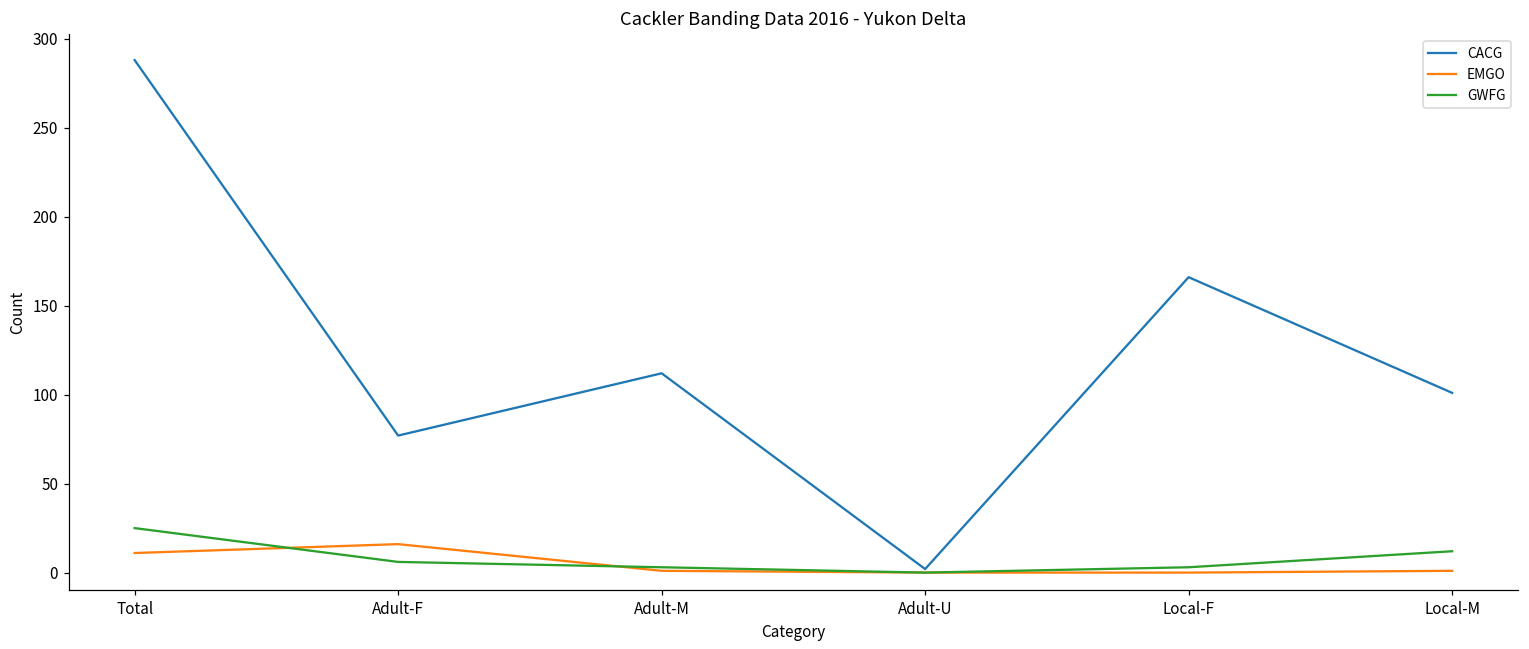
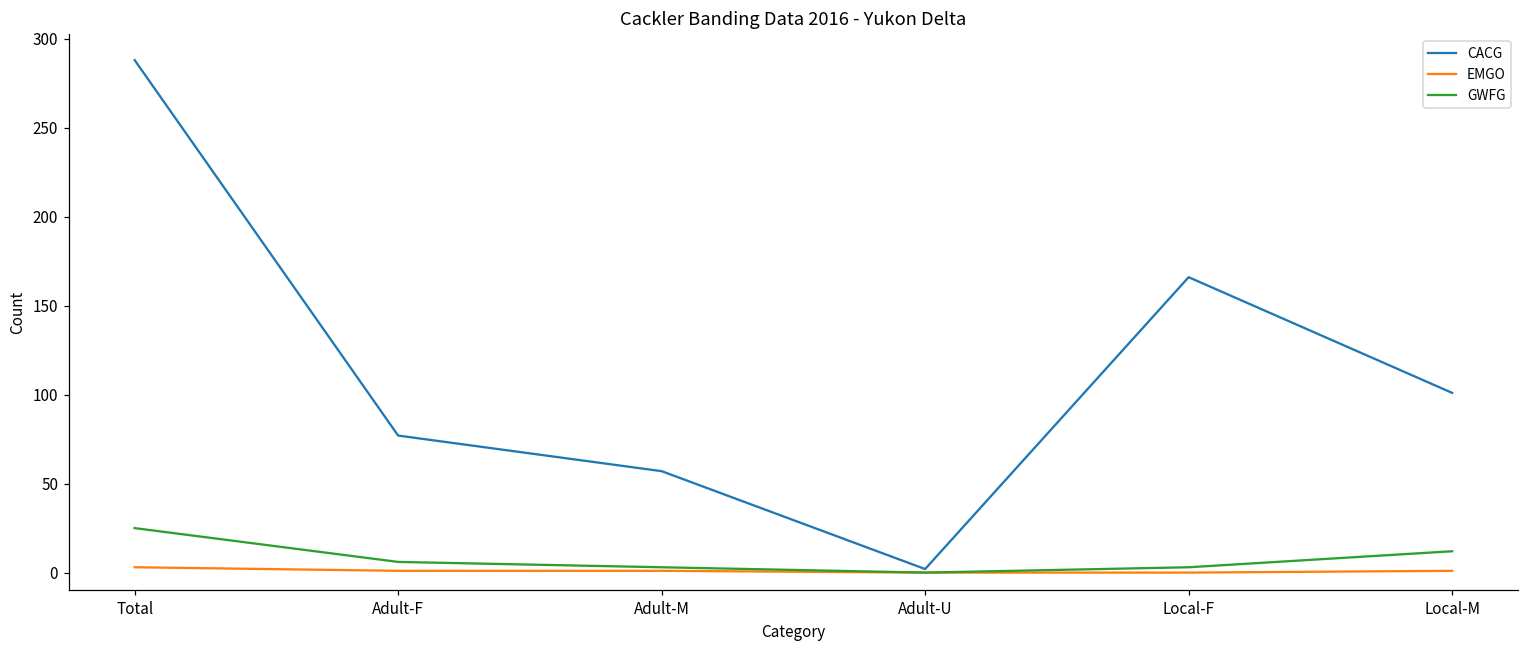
EMGO, Total: 11 -> 3
EMGO, Adult-F: 16 -> 1
CACG, Adult-M: 112 -> 57
